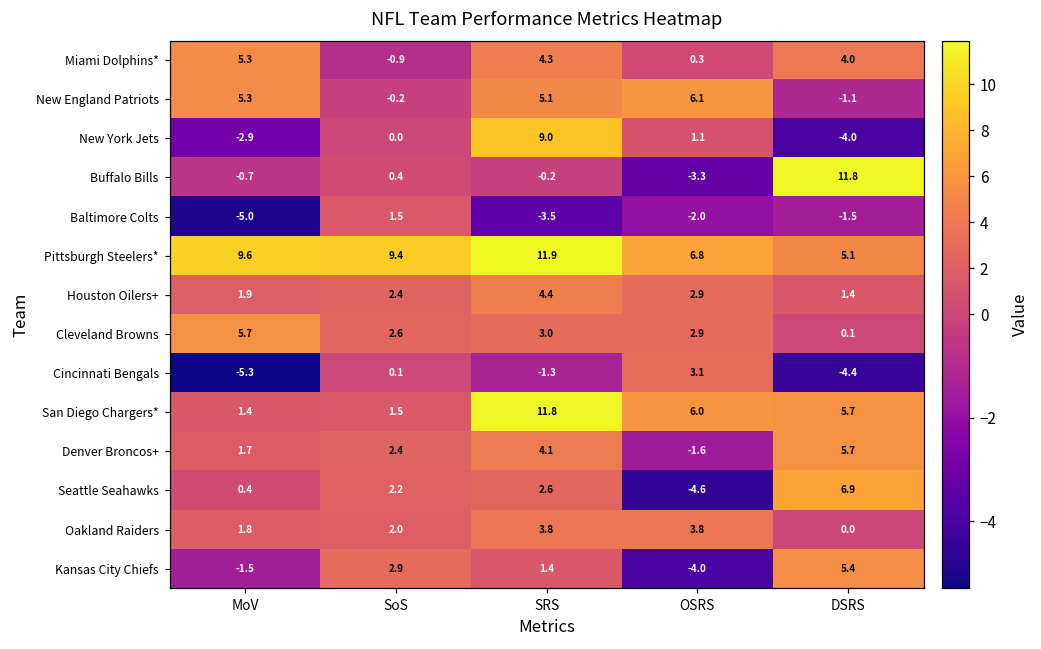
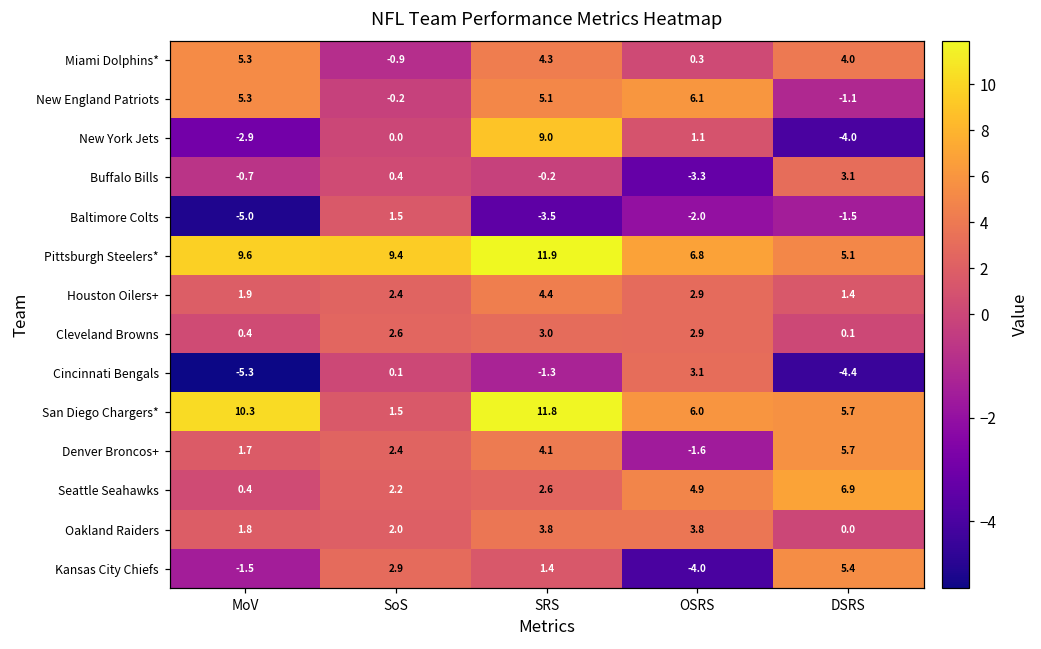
Buffalo Bills, DSRS: 11.8 -> 3.1
Cleveland Browns, MoV: 5.7 -> 0.4
San Diego Chargers*, MoV: 1.4 -> 10.3
Seattle Seahawks, OSRS: -4.6 -> 4.9
